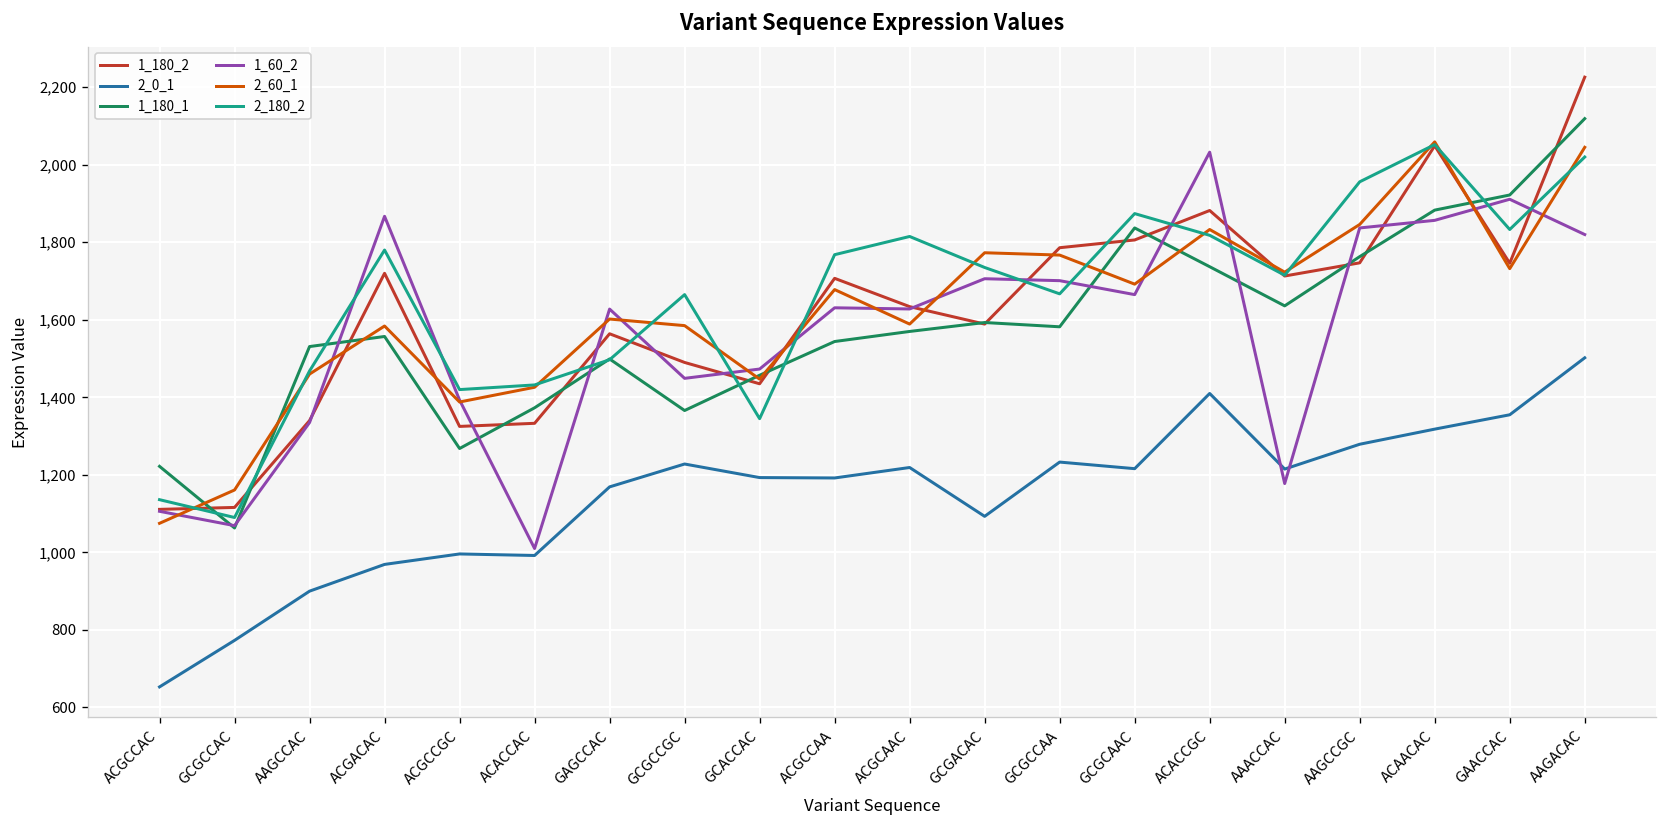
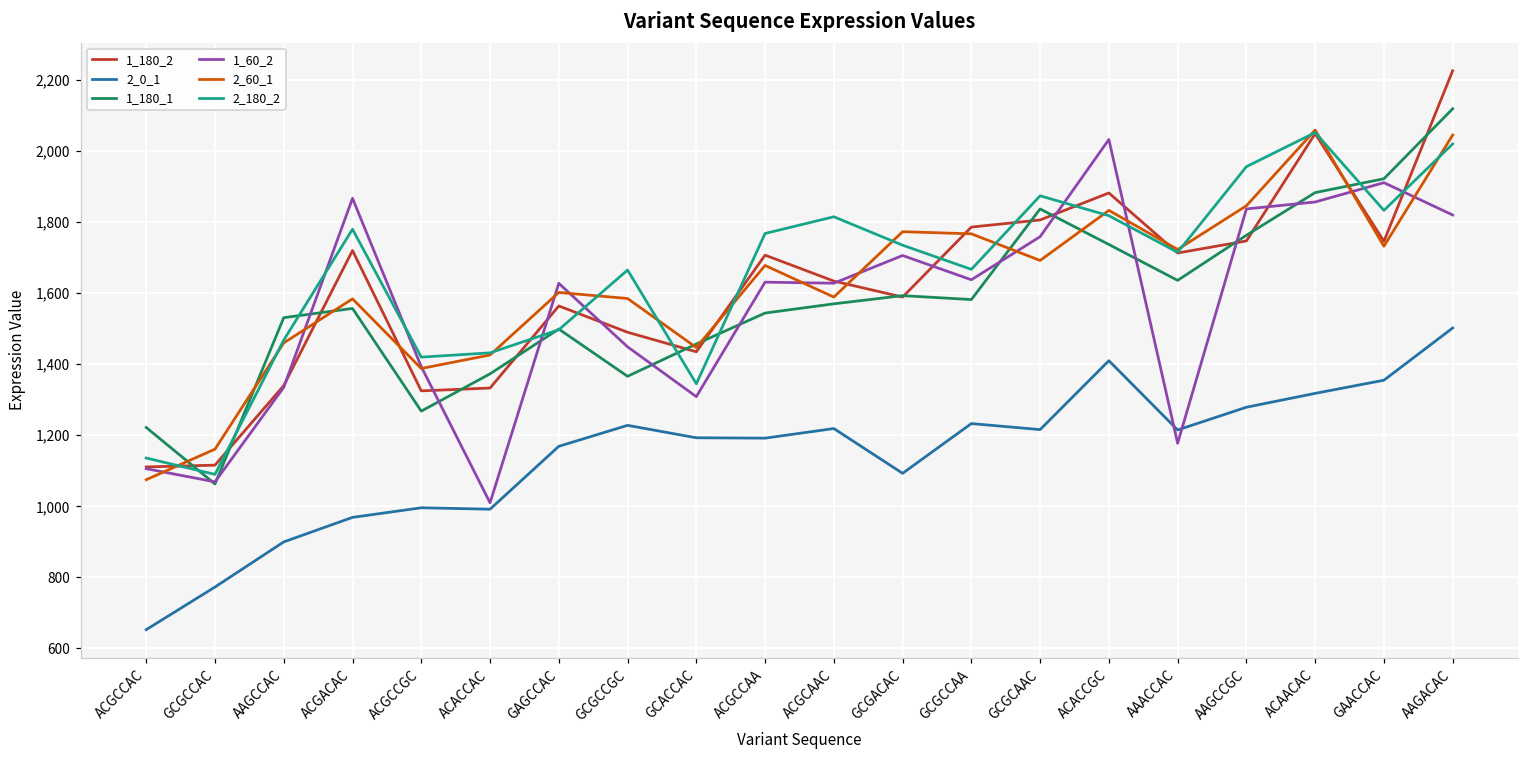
1_60_2, GCACCAC: 1,470 -> 1,310
1_60_2, GCGCCAA: 1,700 -> 1,640
1_60_2, GCGCAAC: 1,670 -> 1,760
